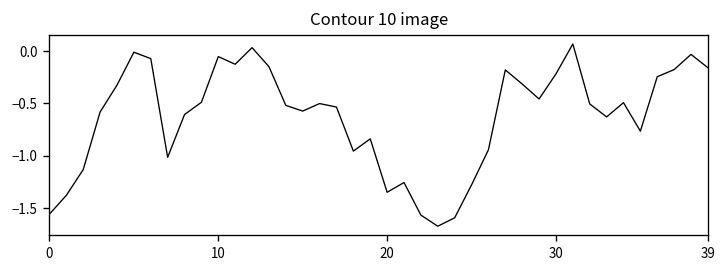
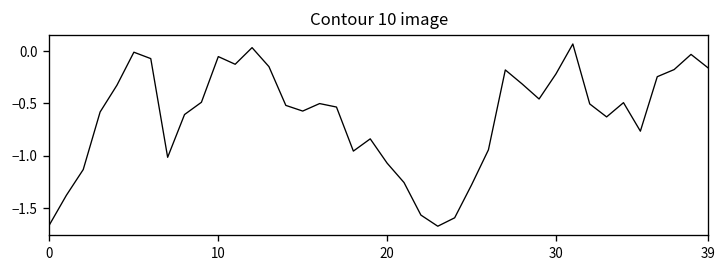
0: -1.6 -> -1.7
20: -1.3 -> -1.1
